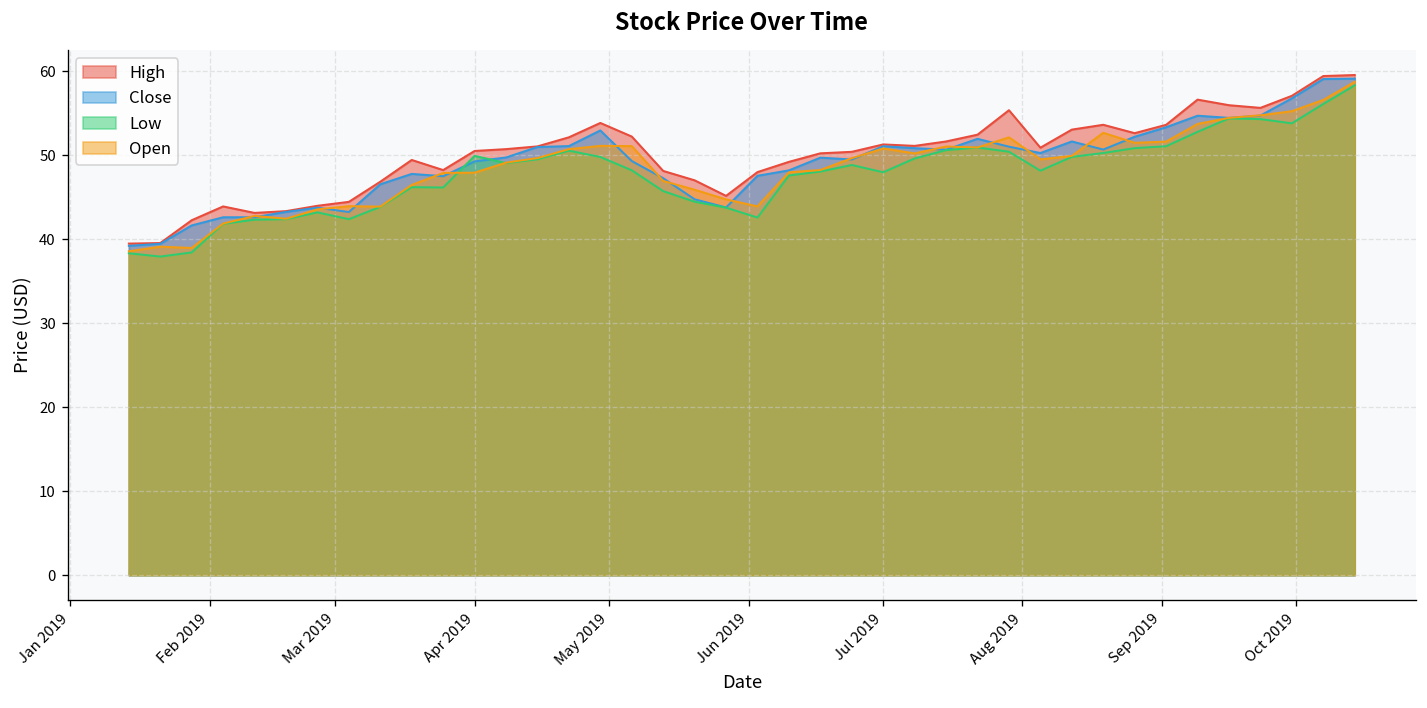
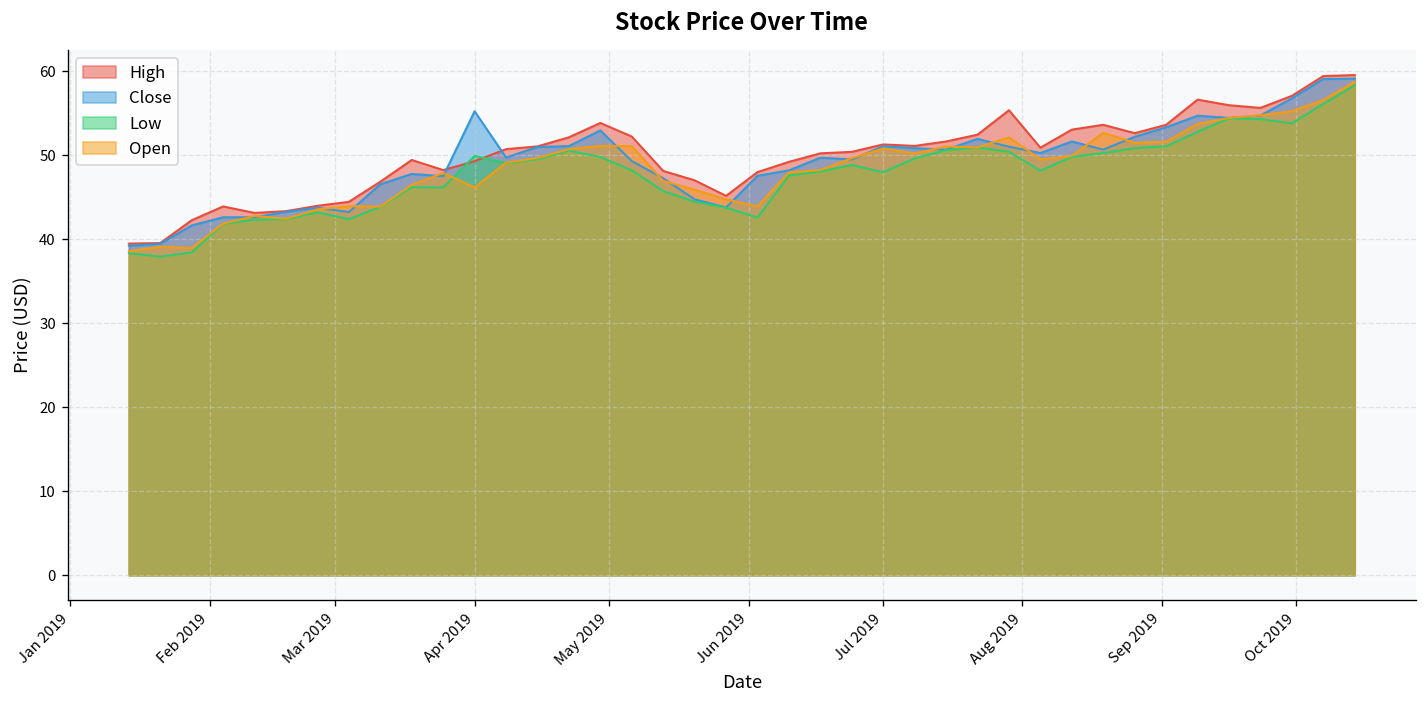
High, Apr 2019: 50 -> 49
Close, Apr 2019: 49 -> 55
Open, Apr 2019: 48 -> 46
